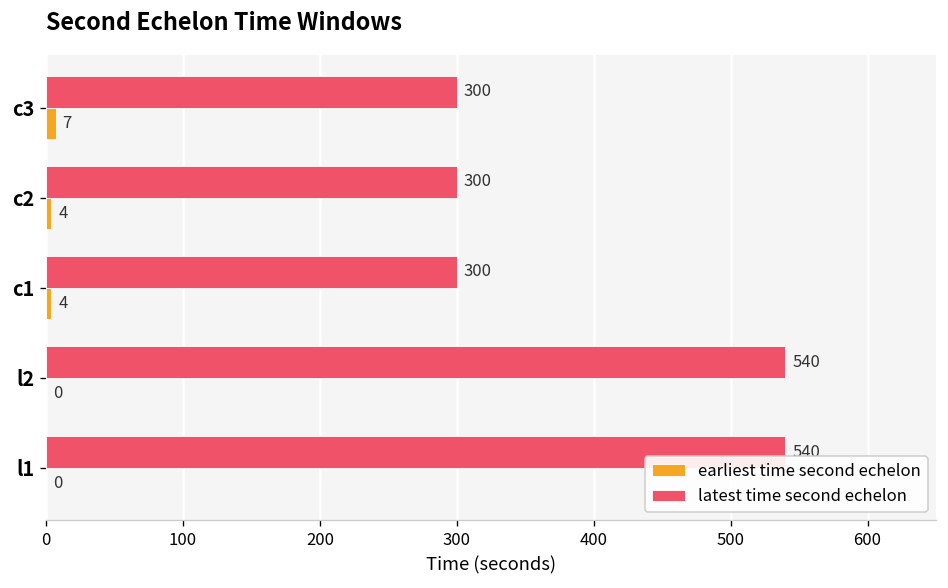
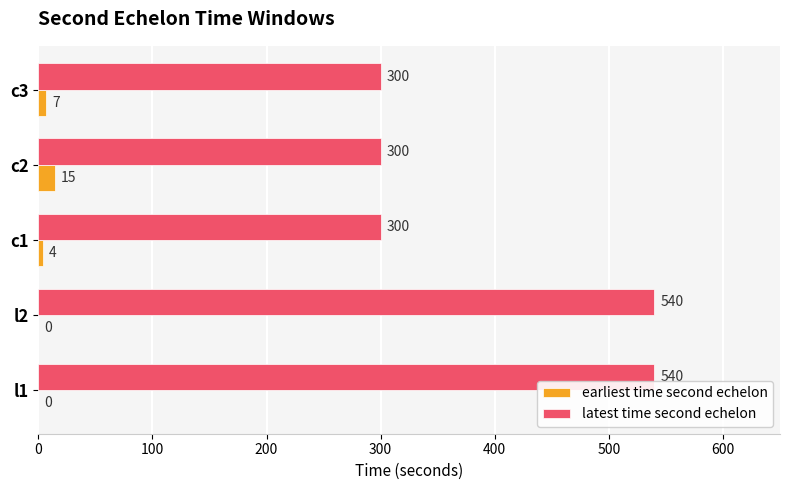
earliest time second echelon, c2: 4 -> 15
